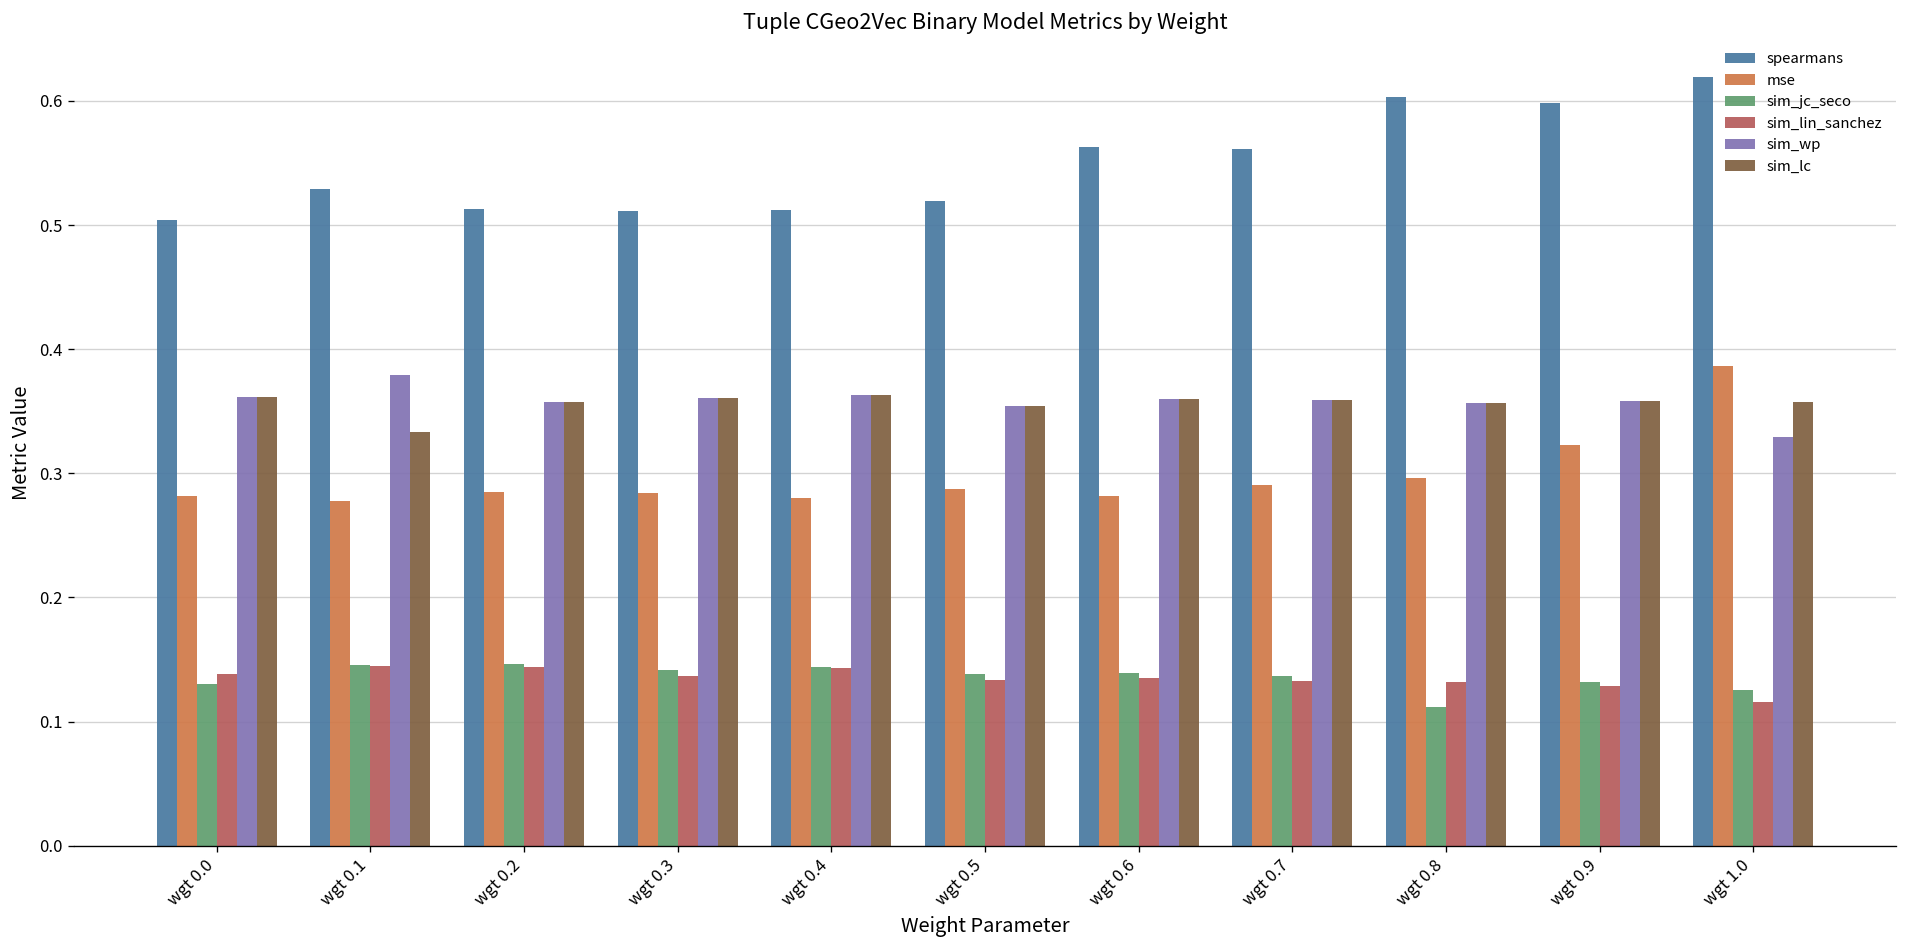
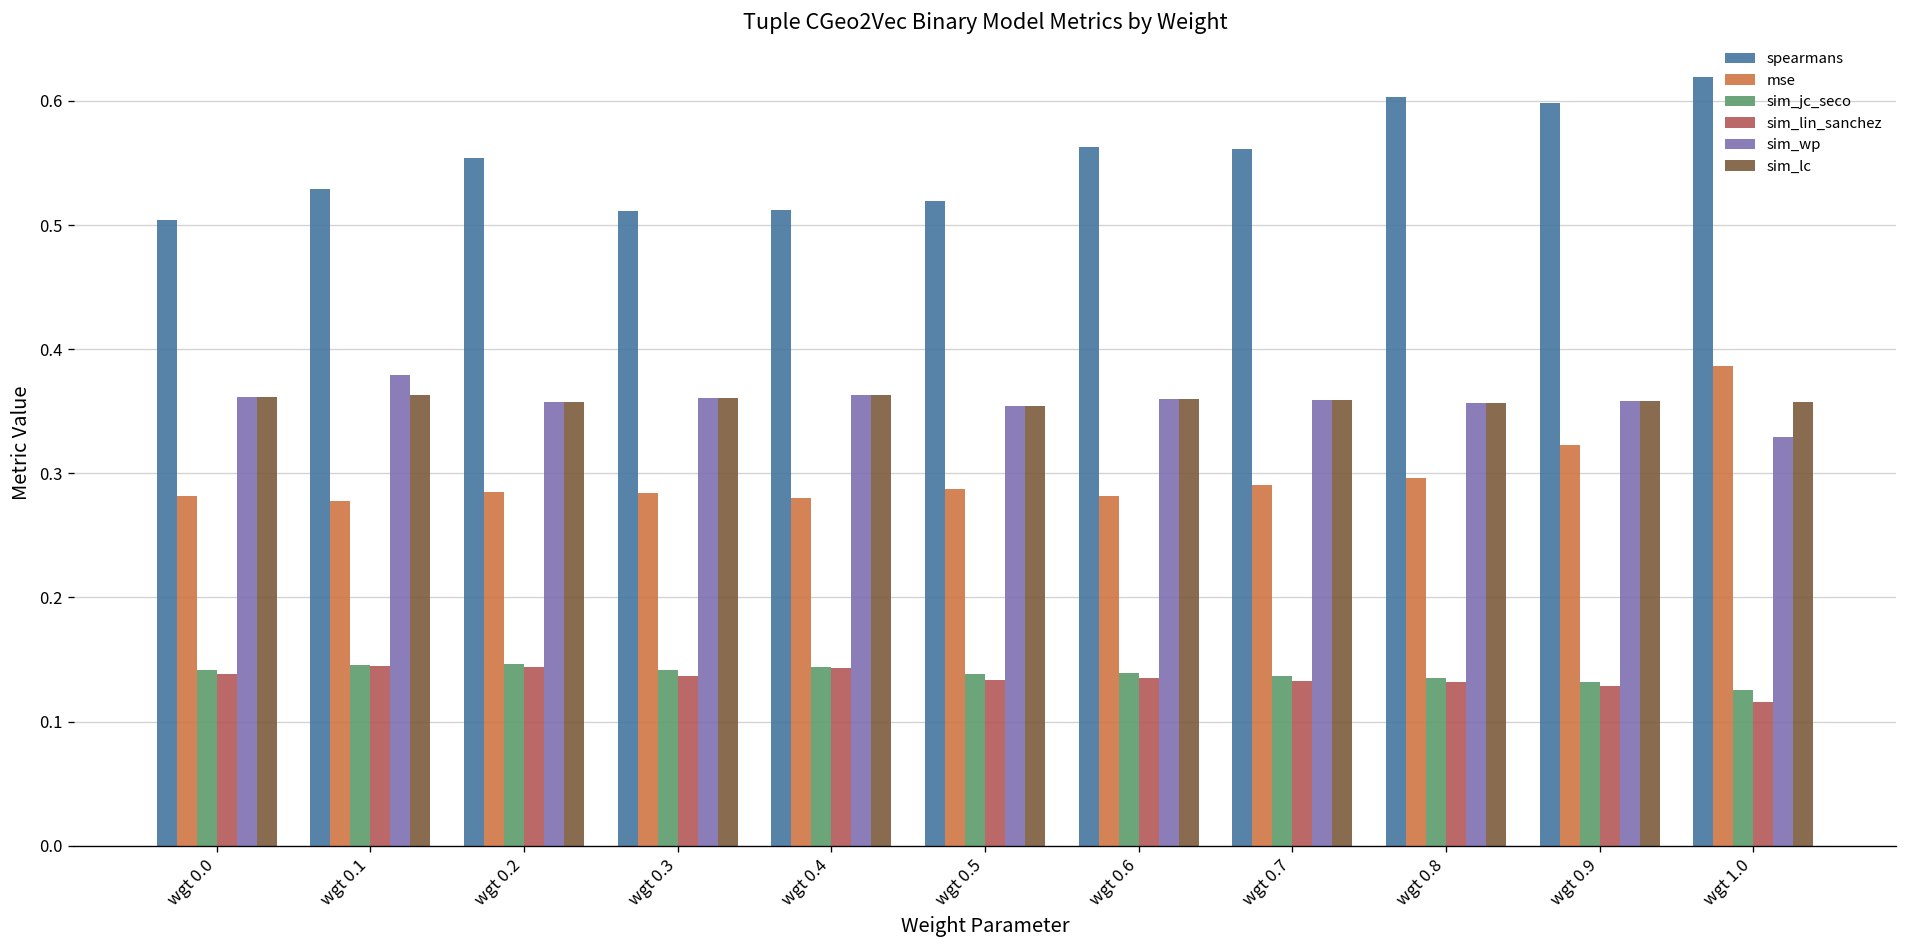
sim_jc_seco, wgt 0.0: 0.131 -> 0.141
sim_lc, wgt 0.1: 0.333 -> 0.363
spearmans, wgt 0.2: 0.513 -> 0.554
sim_jc_seco, wgt 0.8: 0.112 -> 0.135
